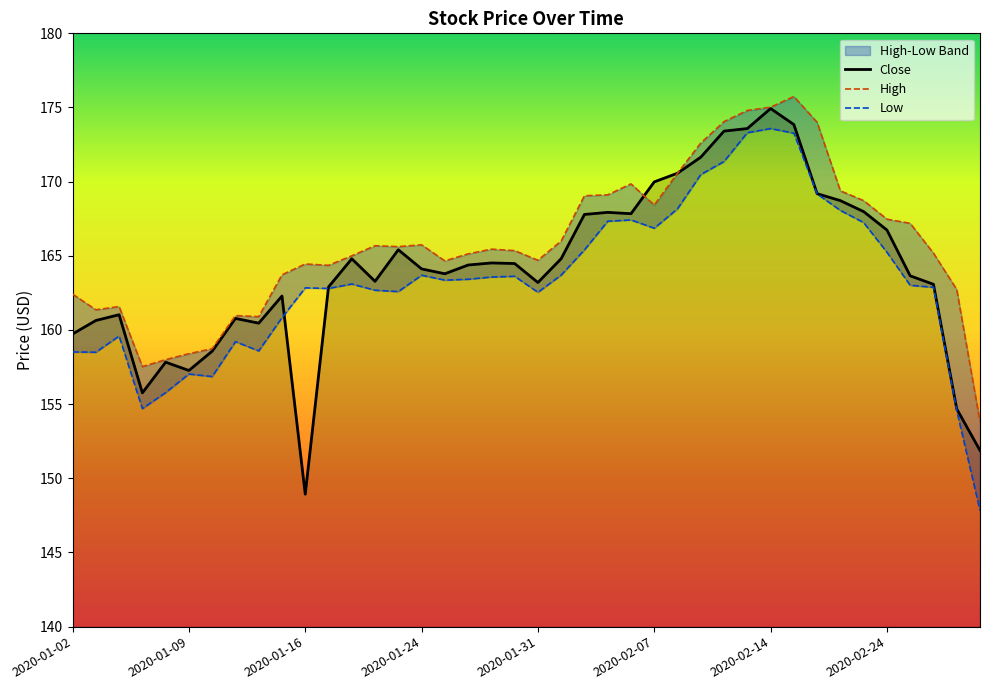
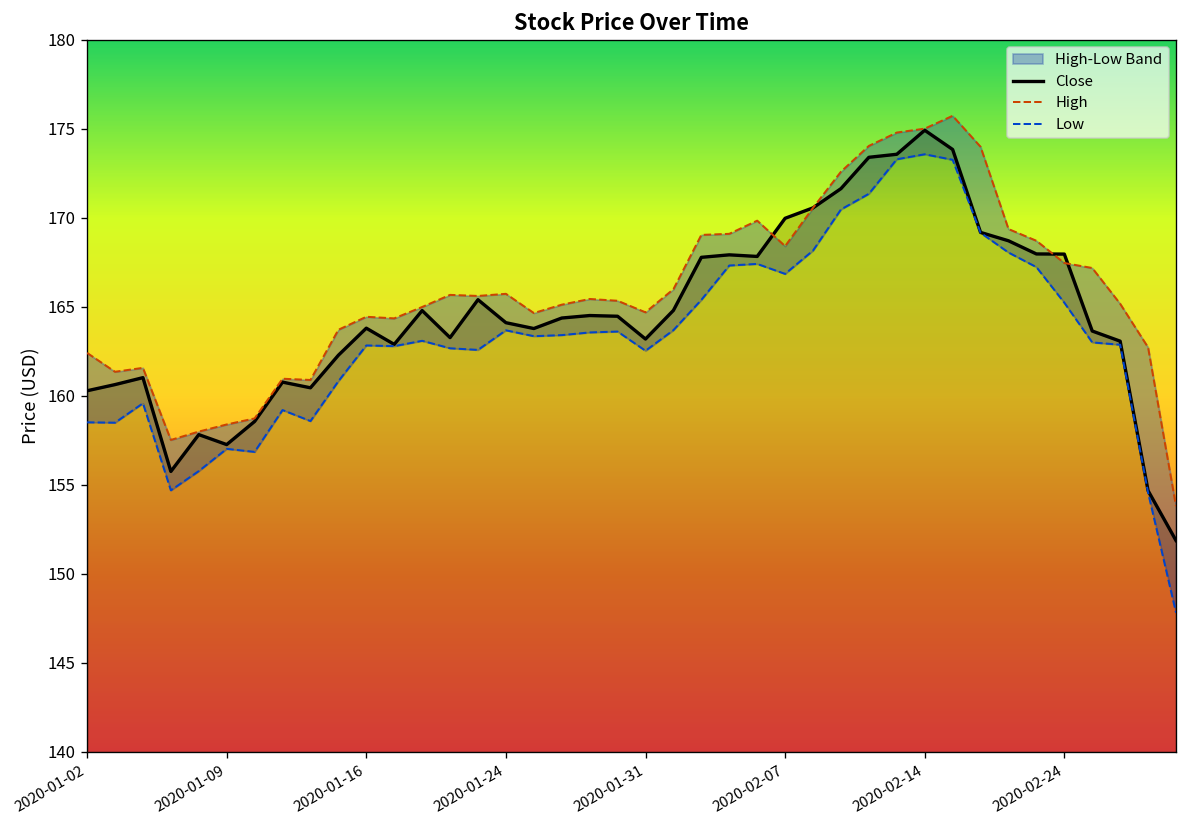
Close, 2020-01-02: 159.7 -> 160.3
Close, 2020-01-16: 148.9 -> 163.8
Close, 2020-02-24: 166.7 -> 168.0
